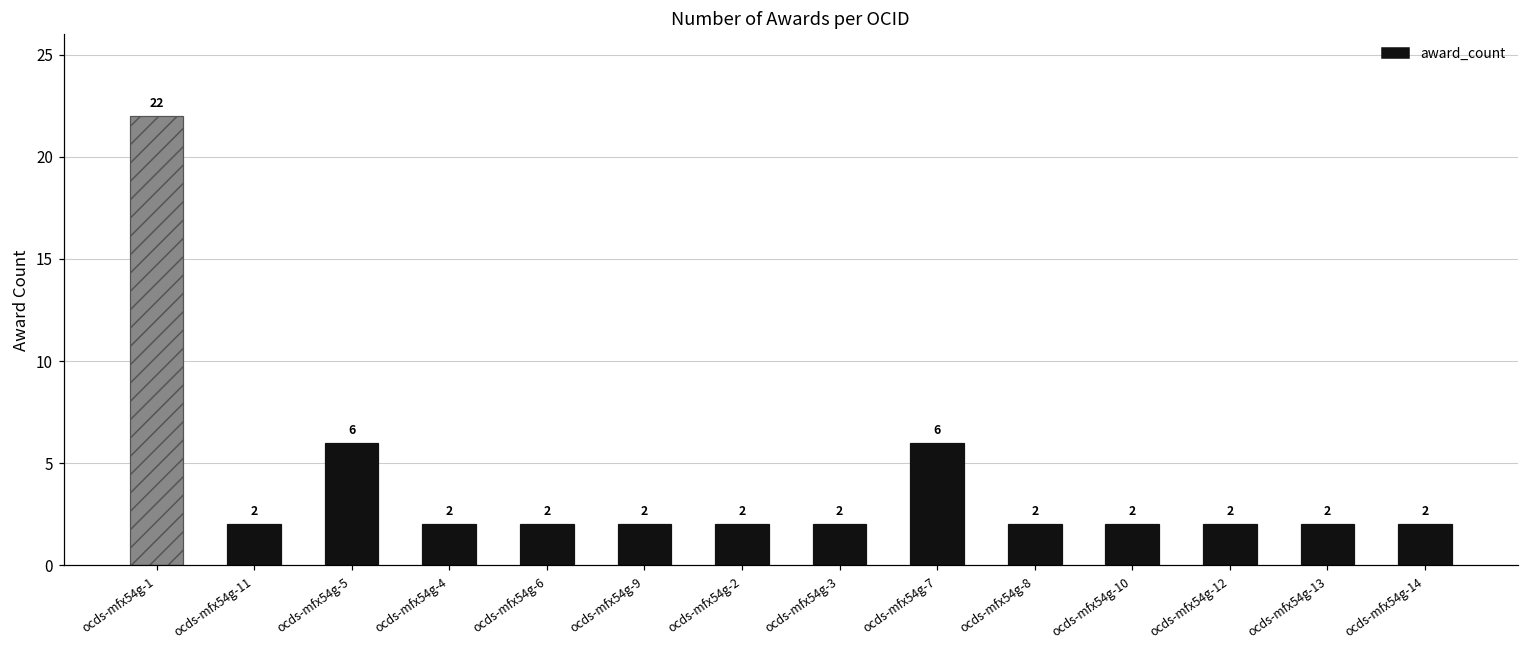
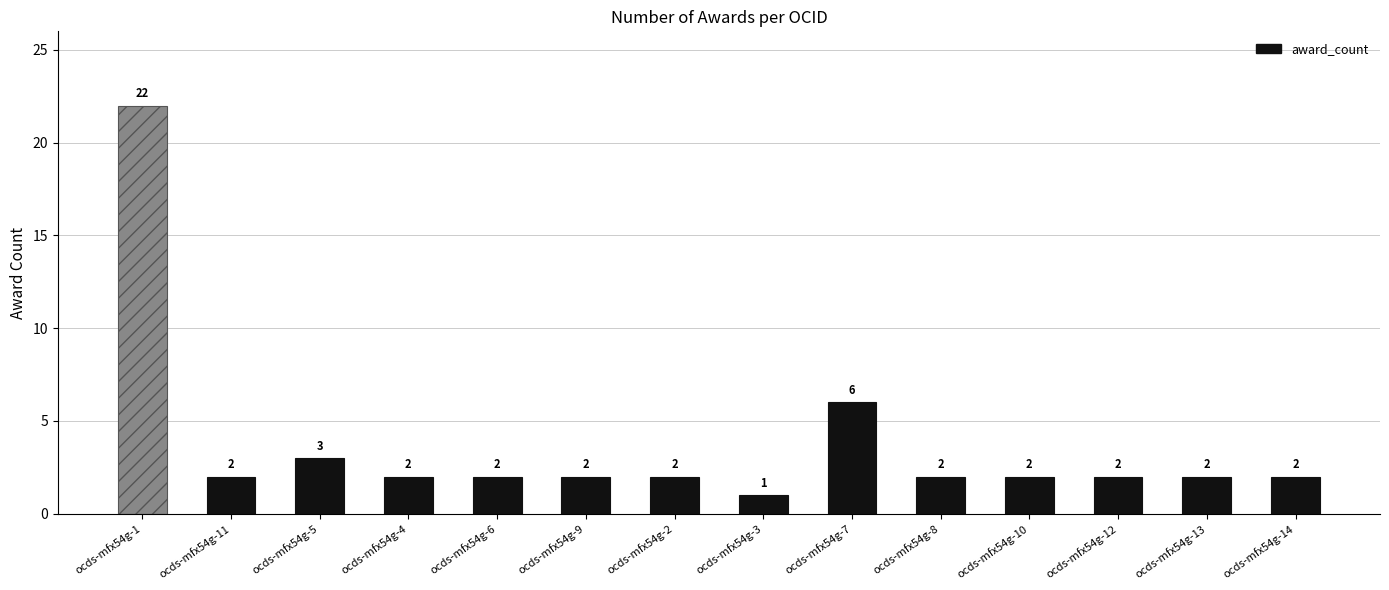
ocds-mfx54g-5: 6 -> 3
ocds-mfx54g-3: 2 -> 1
